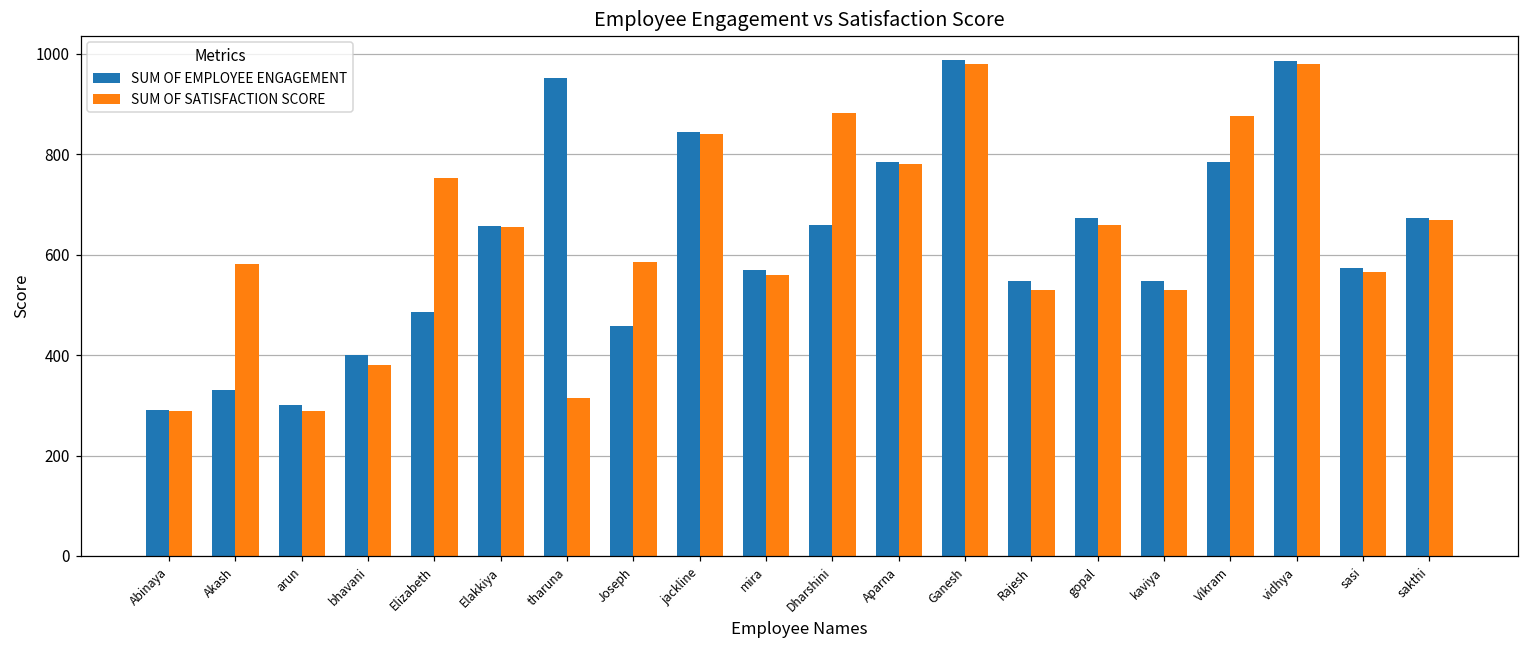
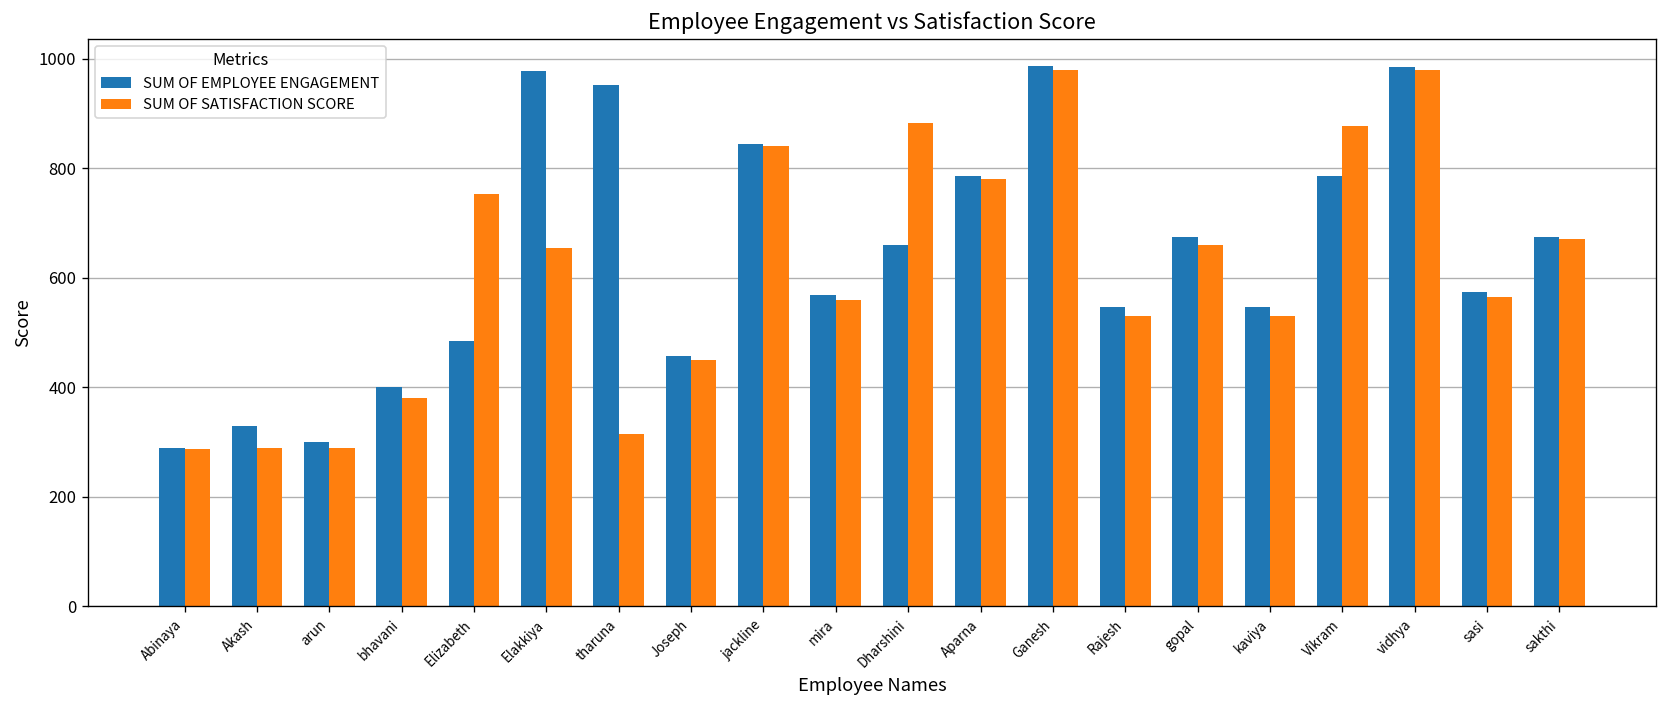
SUM OF SATISFACTION SCORE, Akash: 580 -> 290
SUM OF EMPLOYEE ENGAGEMENT, Elakkiya: 660 -> 980
SUM OF SATISFACTION SCORE, Joseph: 590 -> 450
